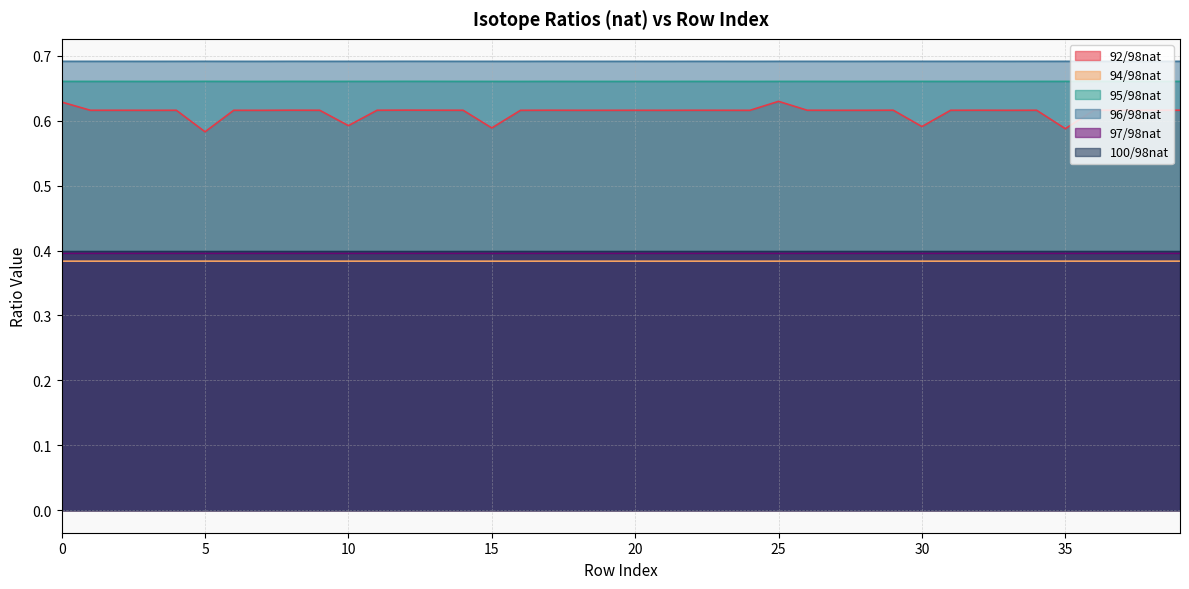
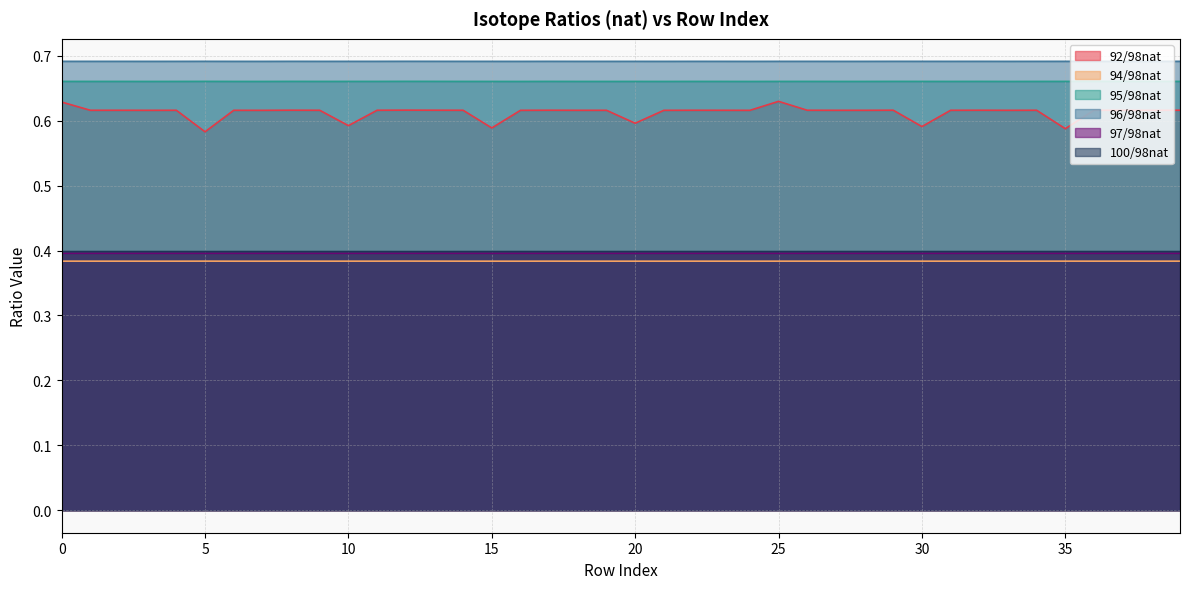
92/98nat, 20: 0.62 -> 0.60
